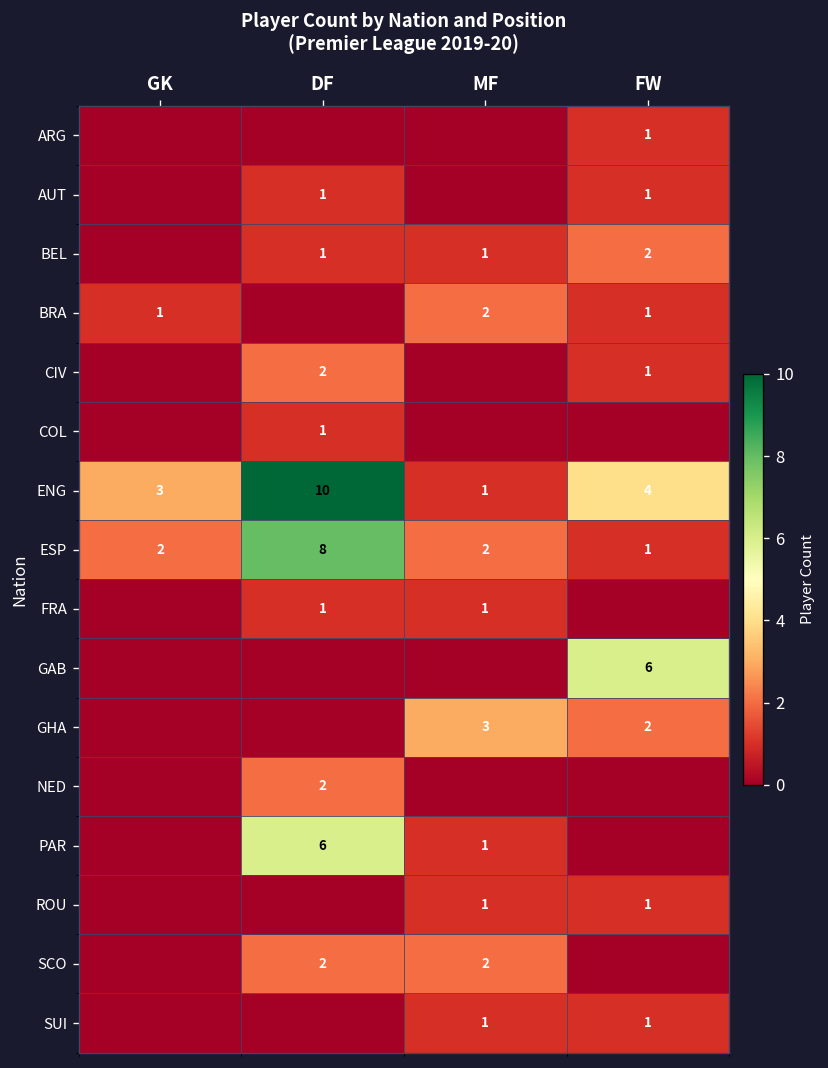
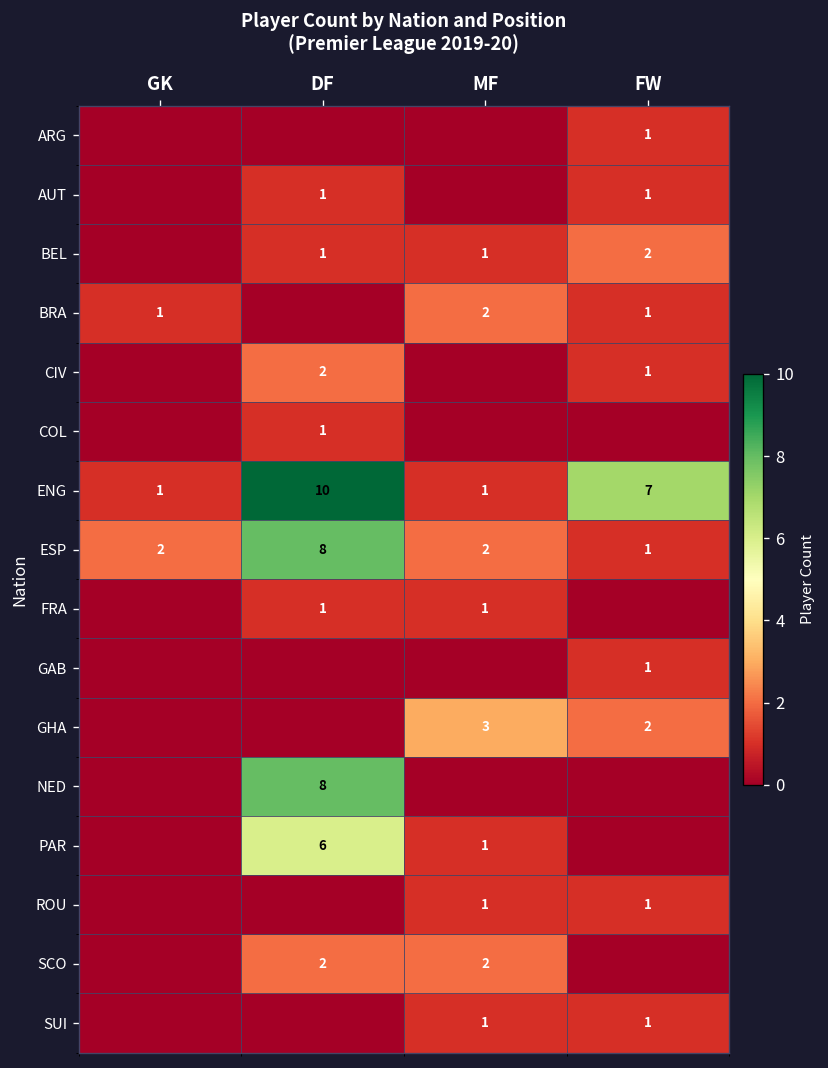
ENG, GK: 3 -> 1
ENG, FW: 4 -> 7
GAB, FW: 6 -> 1
NED, DF: 2 -> 8
